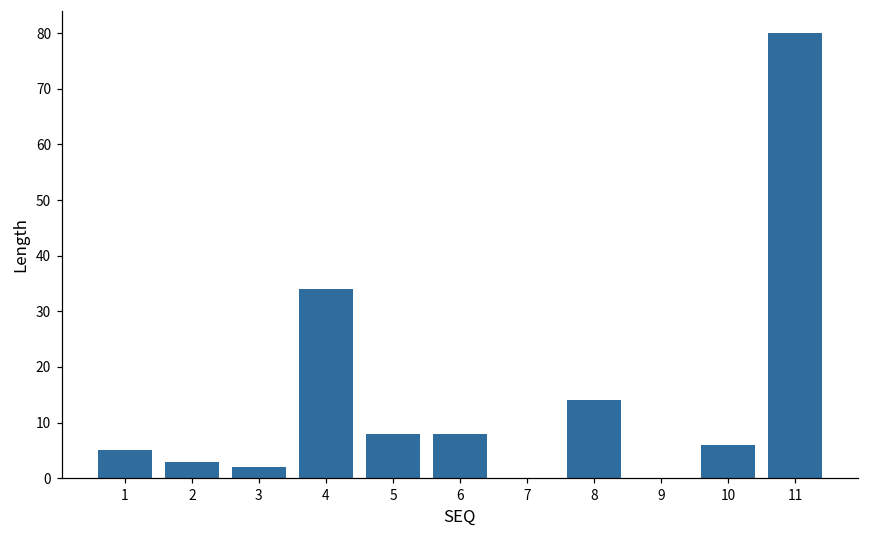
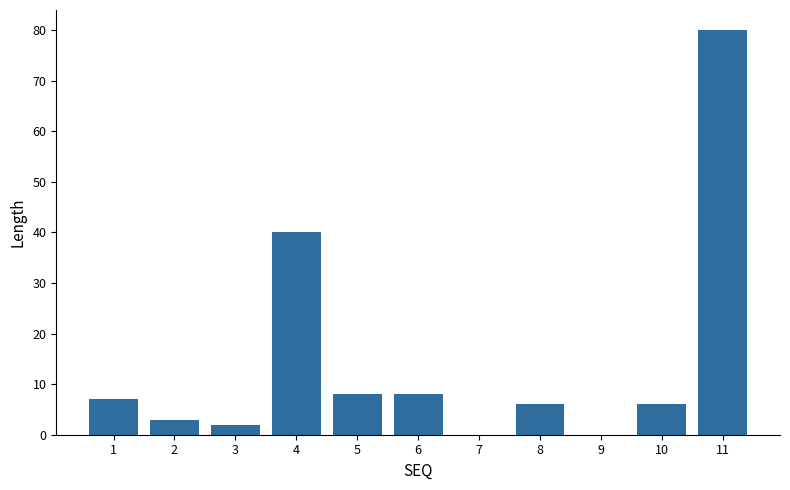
1: 5 -> 7
4: 34 -> 40
8: 14 -> 6
